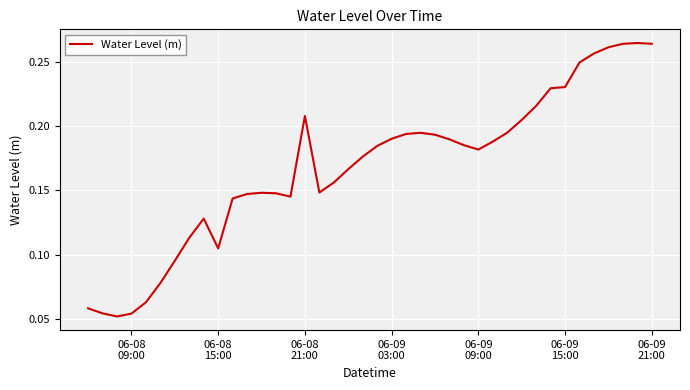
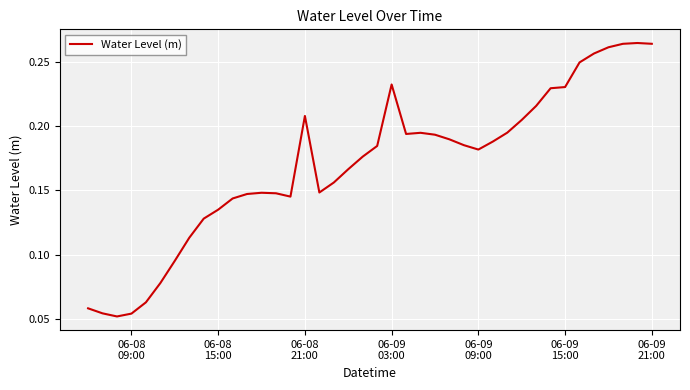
06-08 15:00: 0.105 -> 0.135
06-09 03:00: 0.190 -> 0.233
